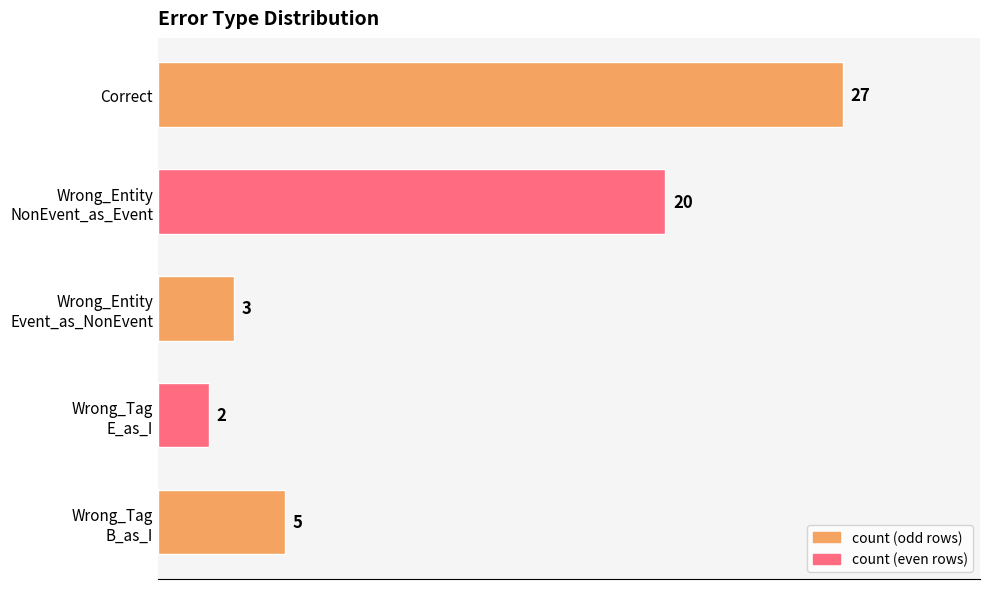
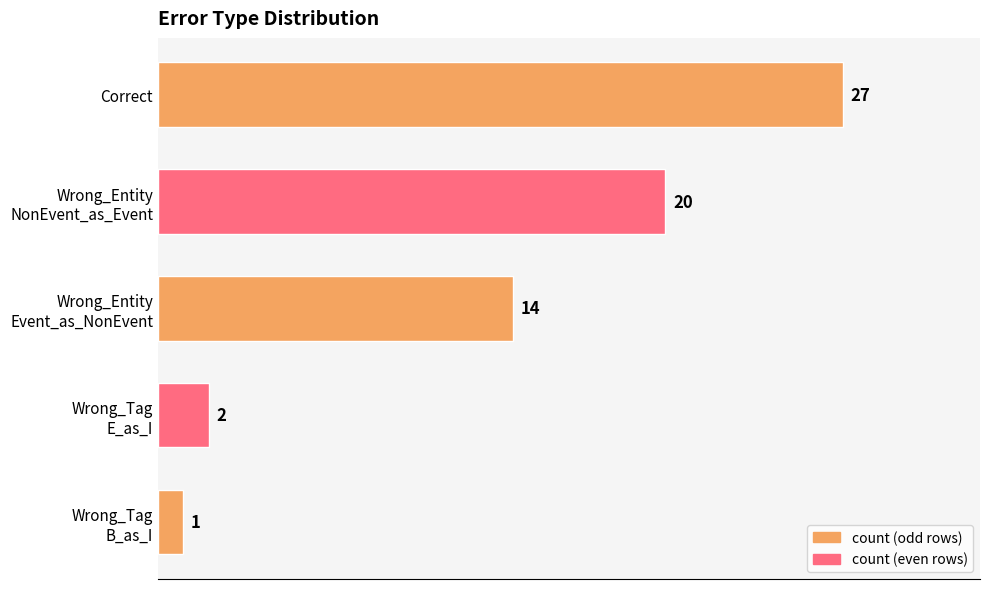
Wrong_Entity Event_as_NonEvent: 3 -> 14
Wrong_Tag B_as_I: 5 -> 1
